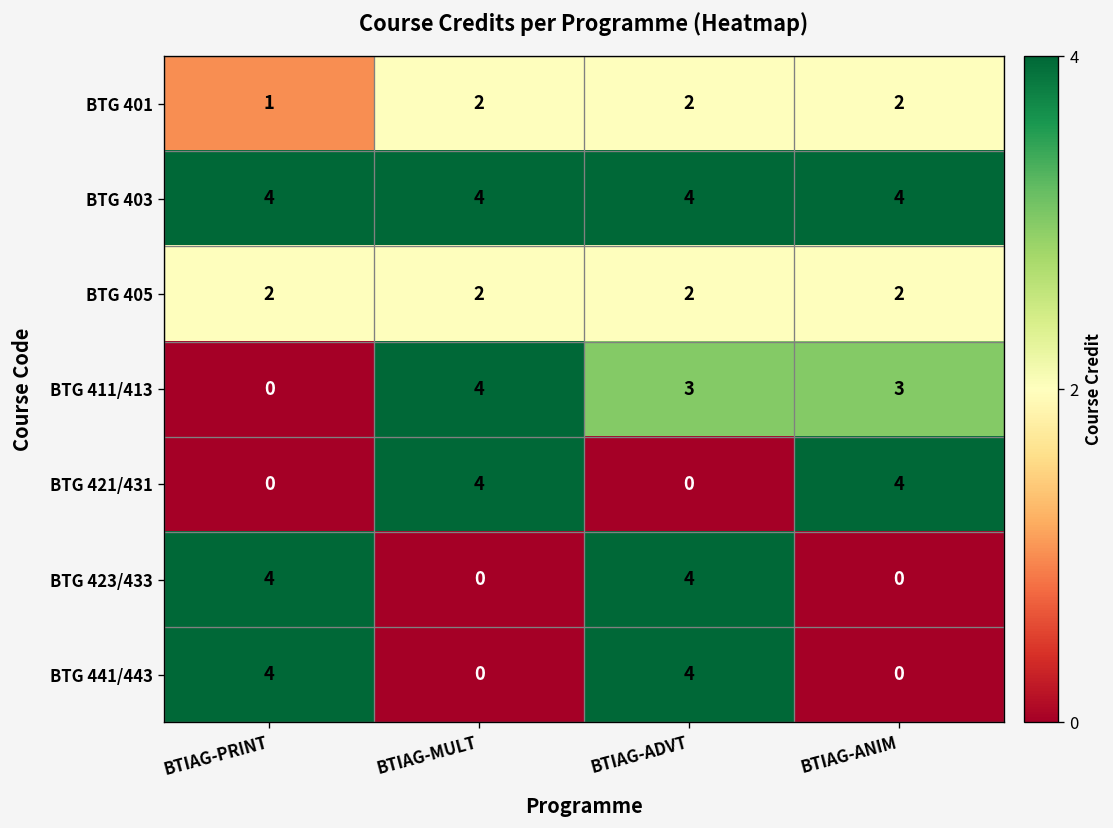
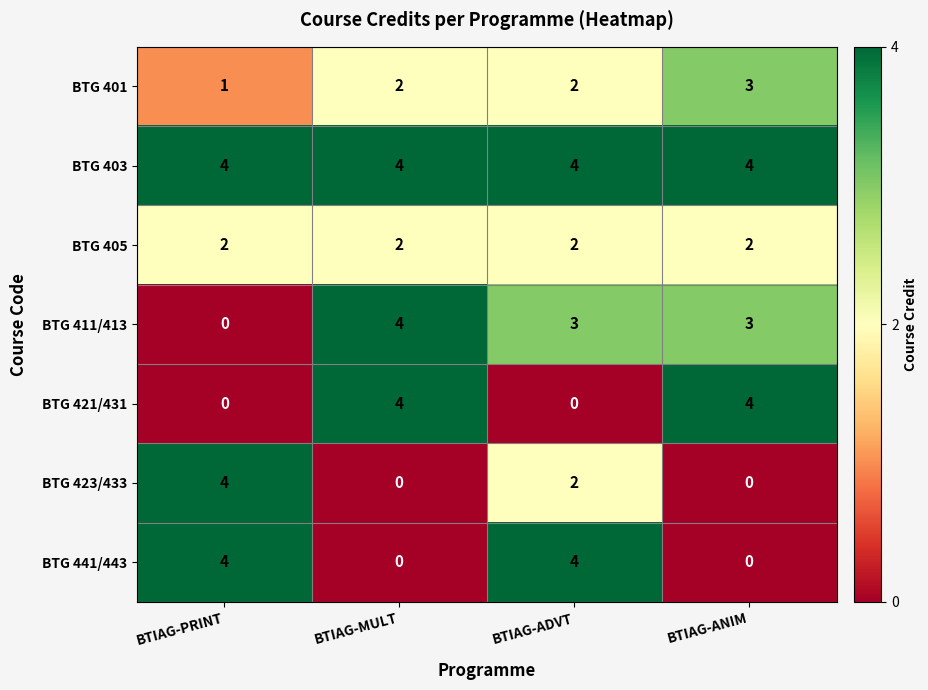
BTG 401, BTIAG-ANIM: 2 -> 3
BTG 423/433, BTIAG-ADVT: 4 -> 2
